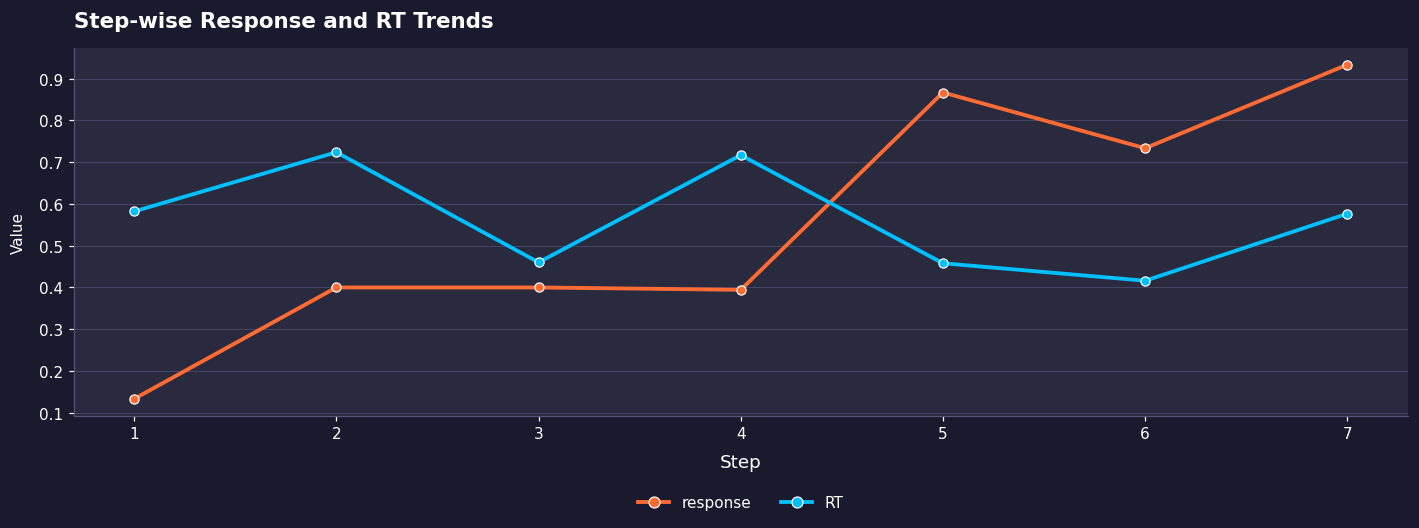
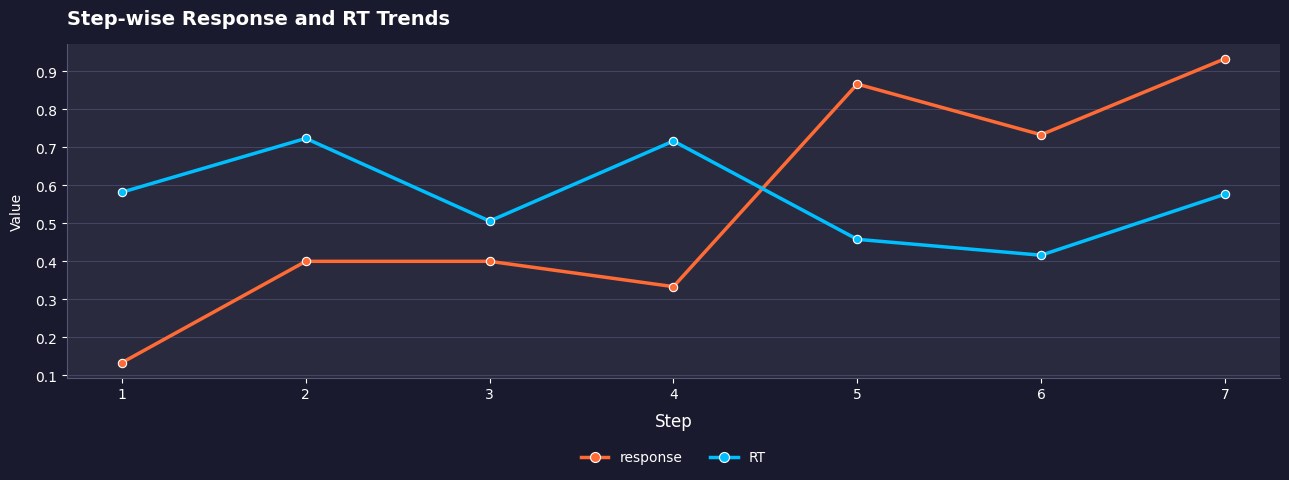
RT, 3: 0.46 -> 0.51
response, 4: 0.39 -> 0.33
